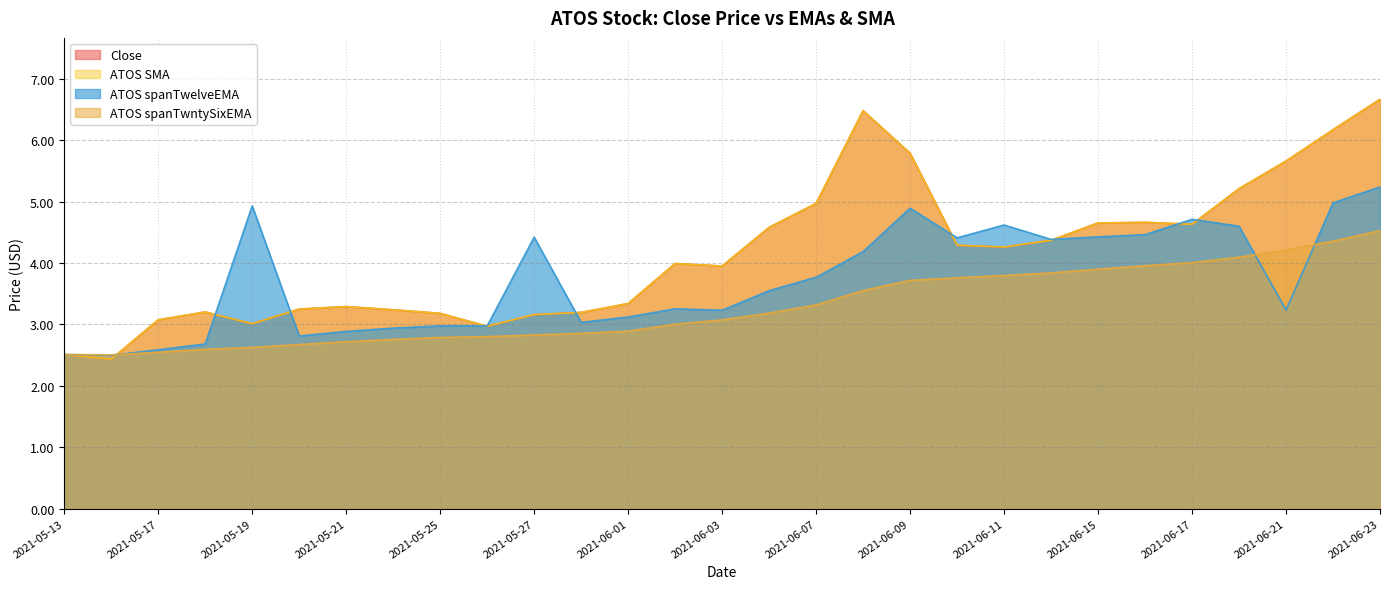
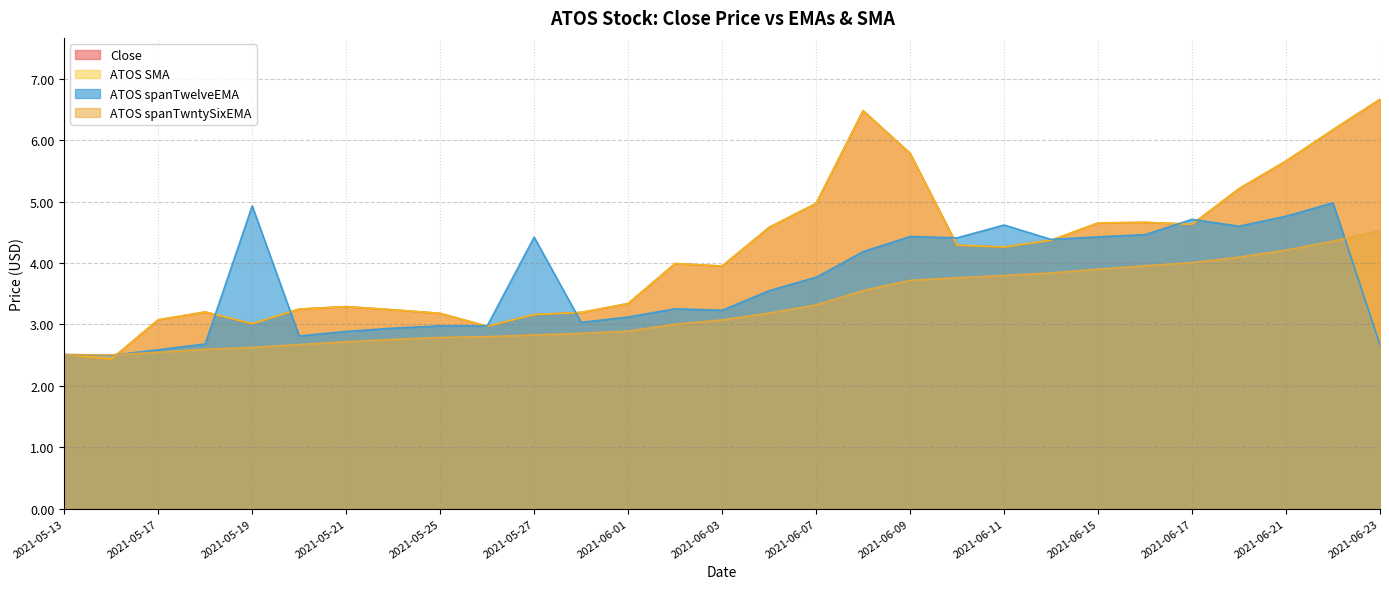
ATOS spanTwelveEMA, 2021-06-09: 4.9 -> 4.4
ATOS spanTwelveEMA, 2021-06-21: 3.2 -> 4.8
ATOS spanTwelveEMA, 2021-06-23: 5.2 -> 2.7
